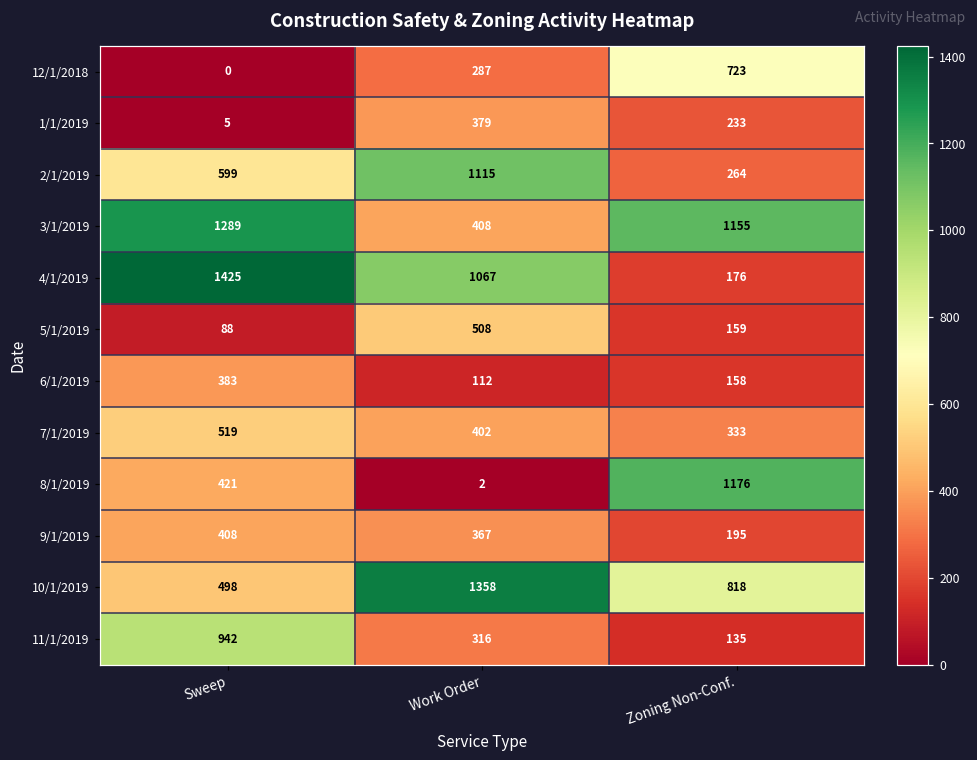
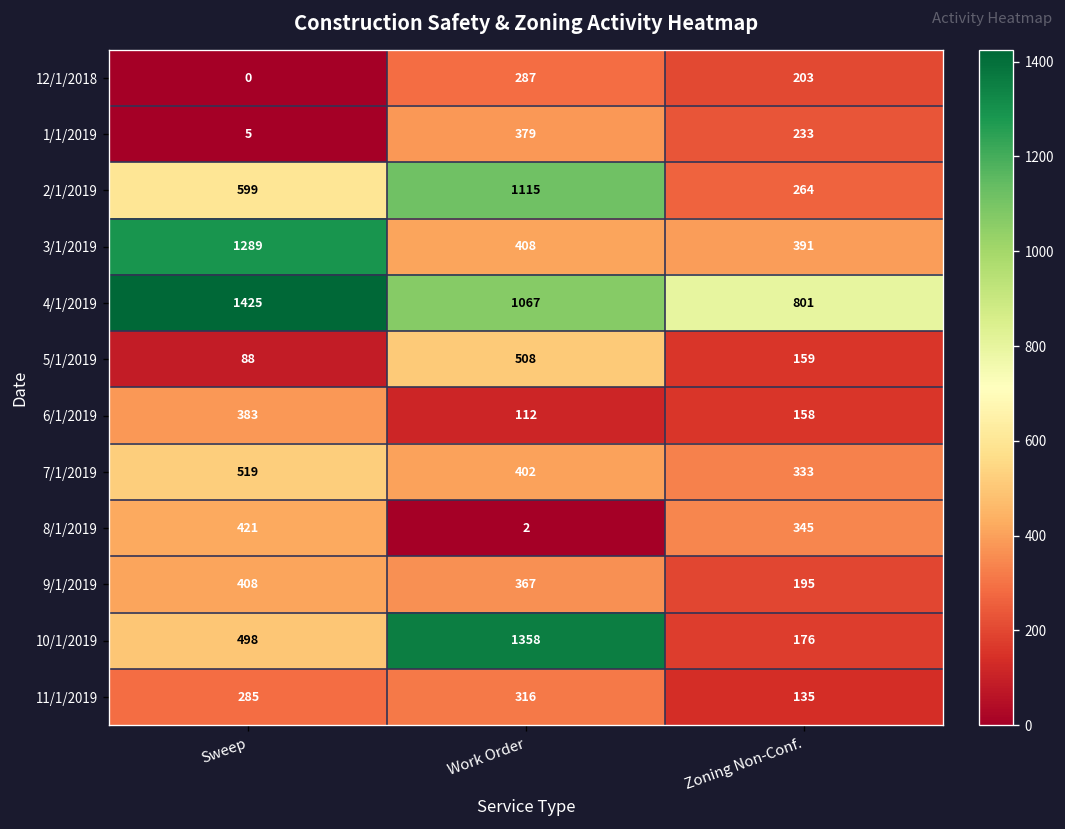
12/1/2018, Zoning Non-Conf.: 723 -> 203
3/1/2019, Zoning Non-Conf.: 1155 -> 391
4/1/2019, Zoning Non-Conf.: 176 -> 801
8/1/2019, Zoning Non-Conf.: 1176 -> 345
10/1/2019, Zoning Non-Conf.: 818 -> 176
11/1/2019, Sweep: 942 -> 285
